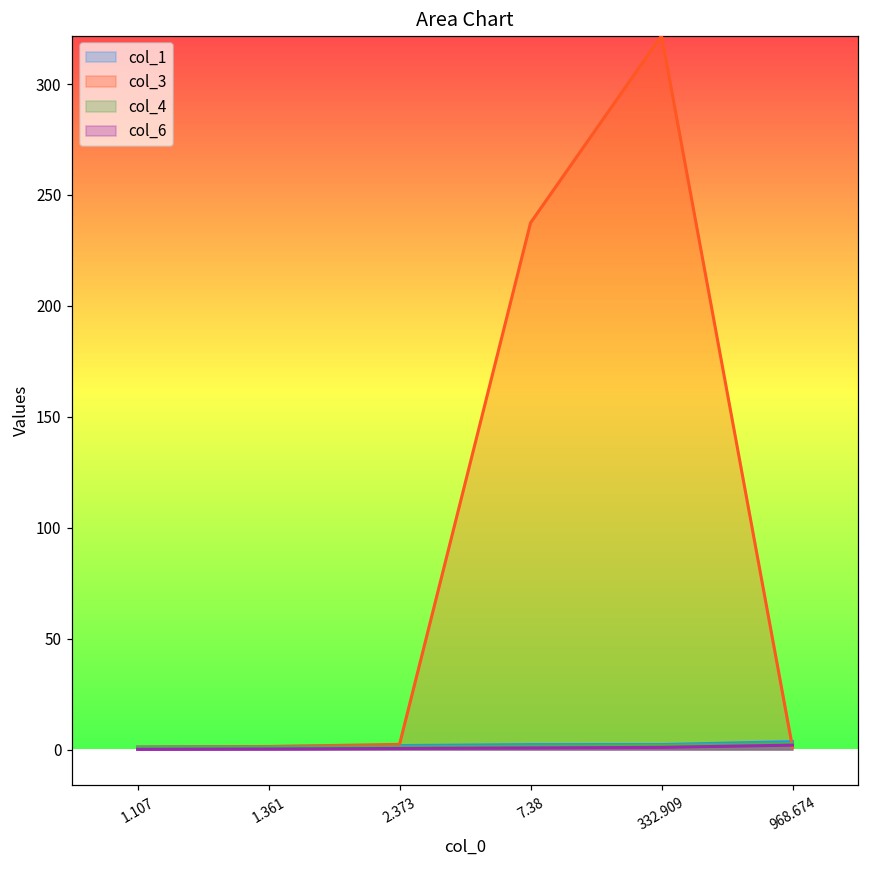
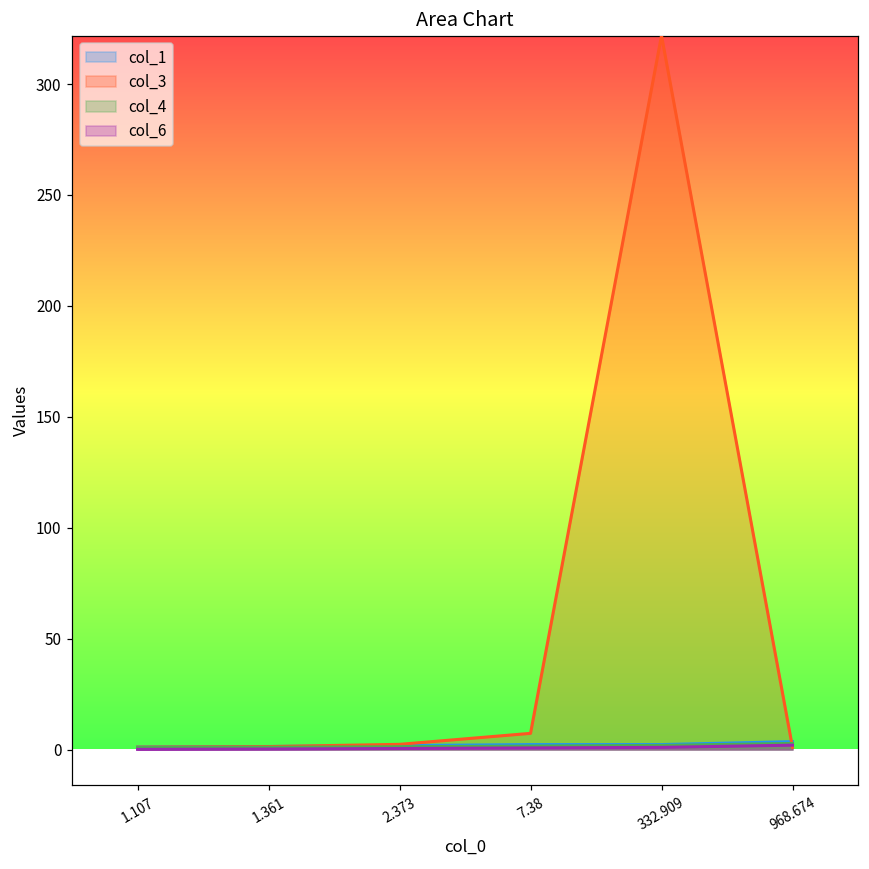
col_3, 7.38: 237 -> 7
